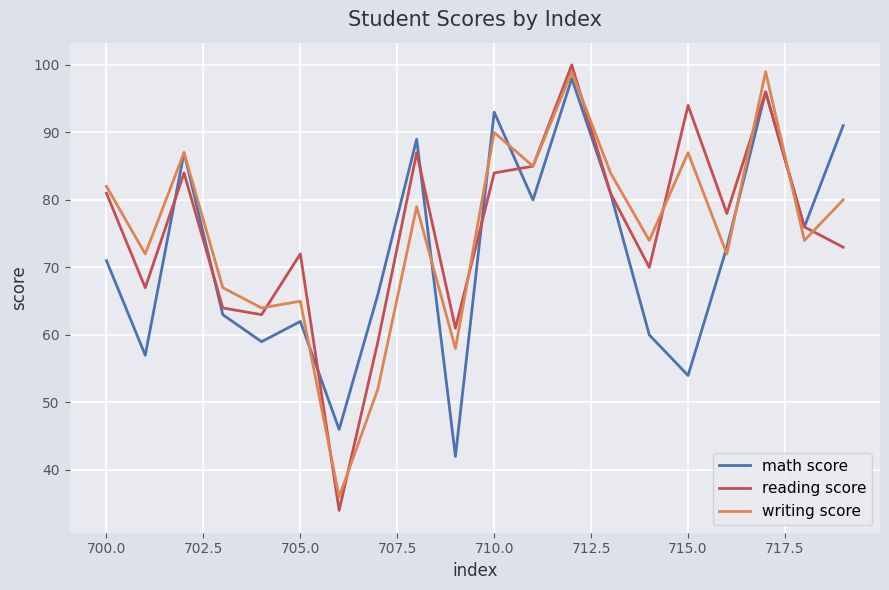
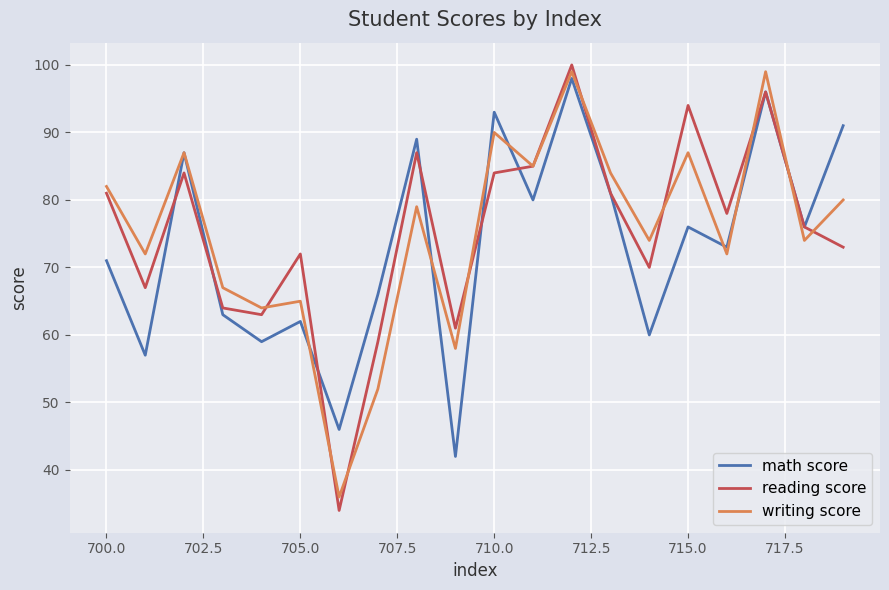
math score, 715.0: 54 -> 76
